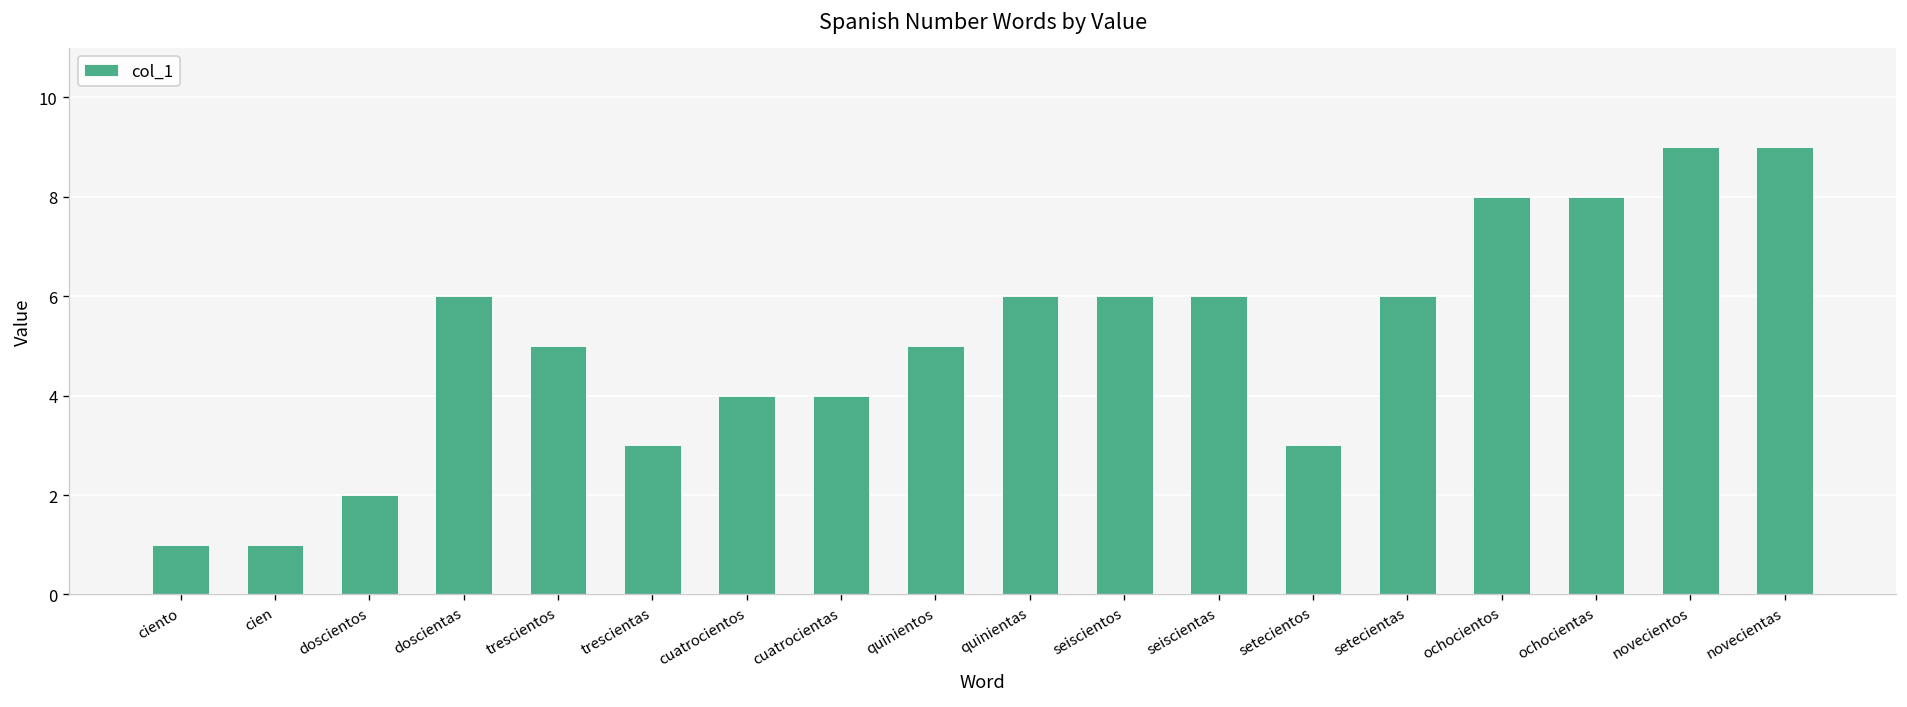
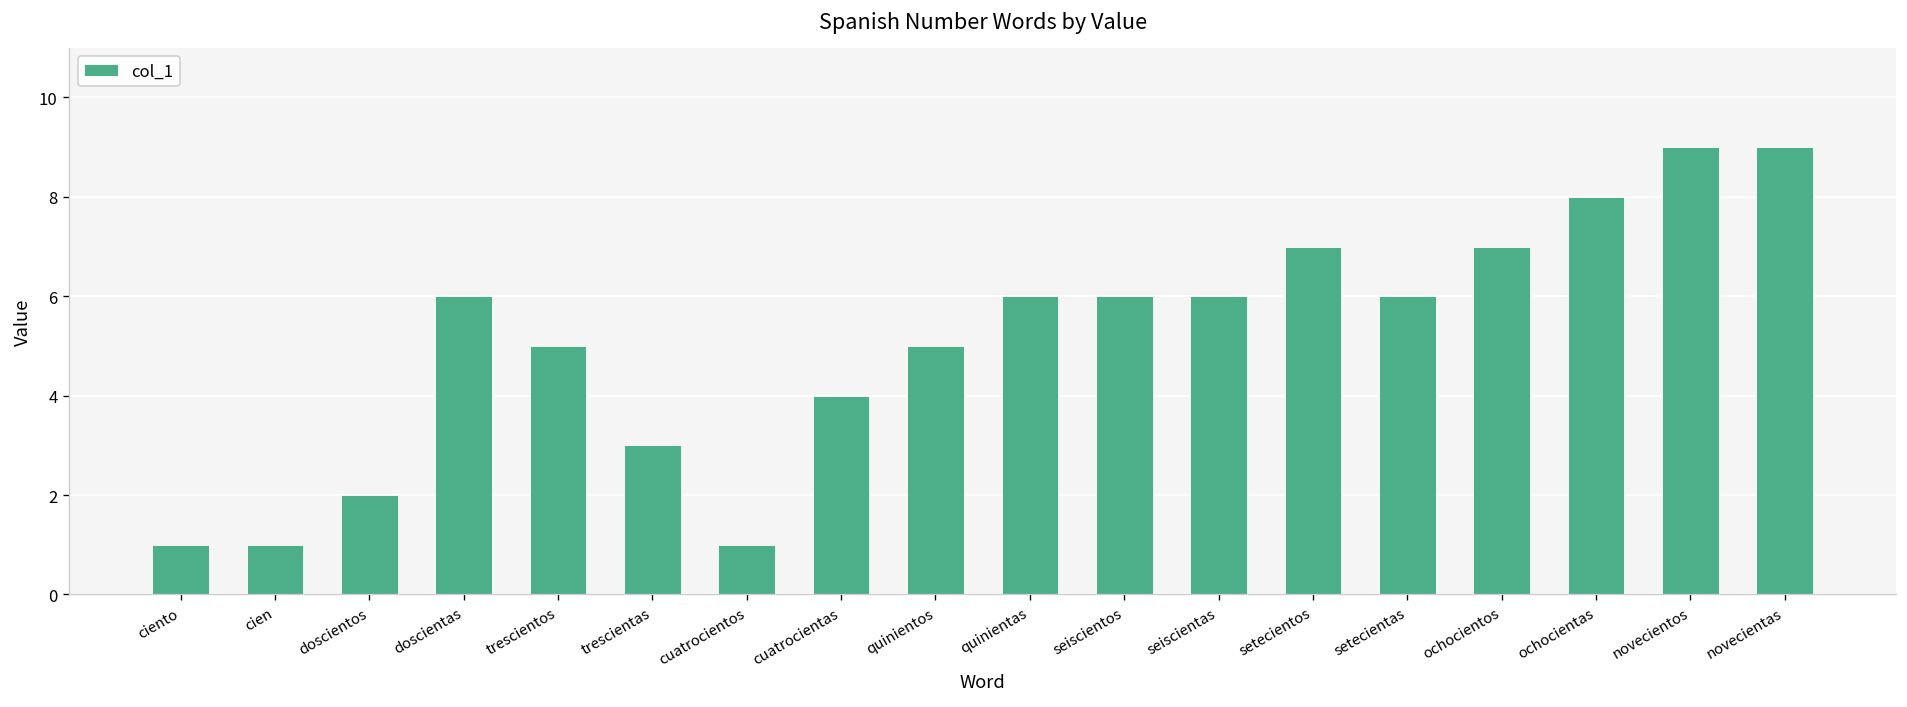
cuatrocientos: 4 -> 1
setecientos: 3 -> 7
ochocientos: 8 -> 7
